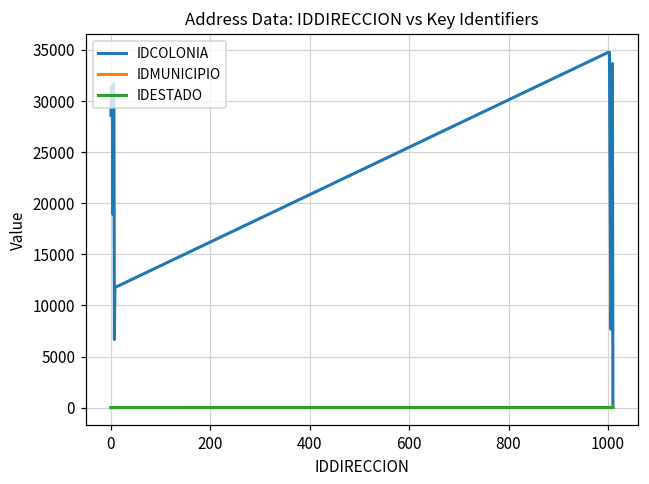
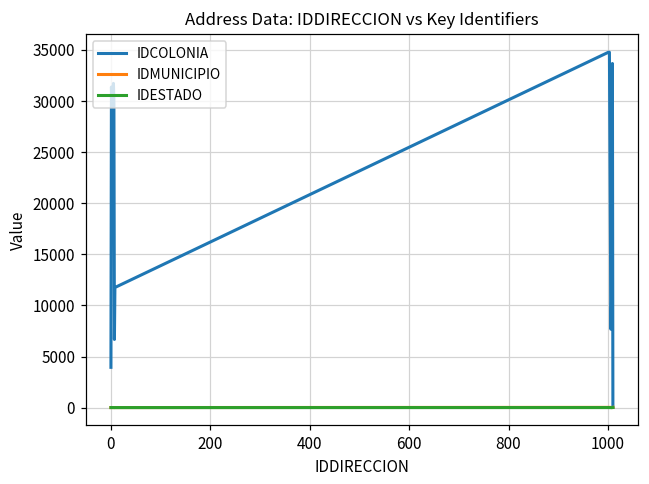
IDCOLONIA, 0: 29000 -> 4000
